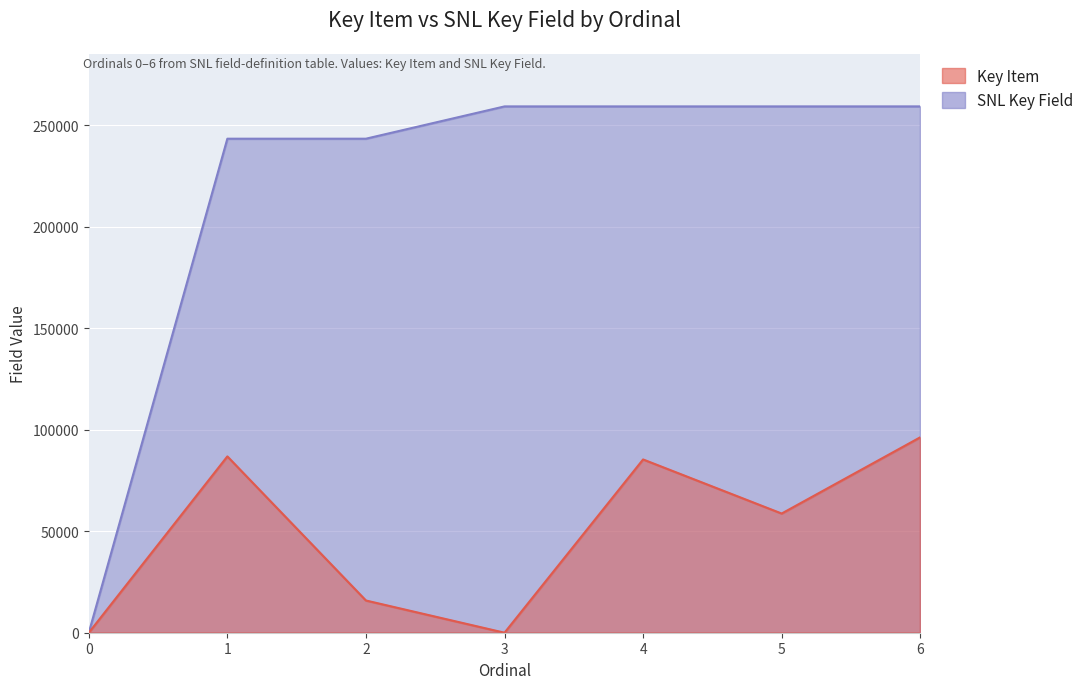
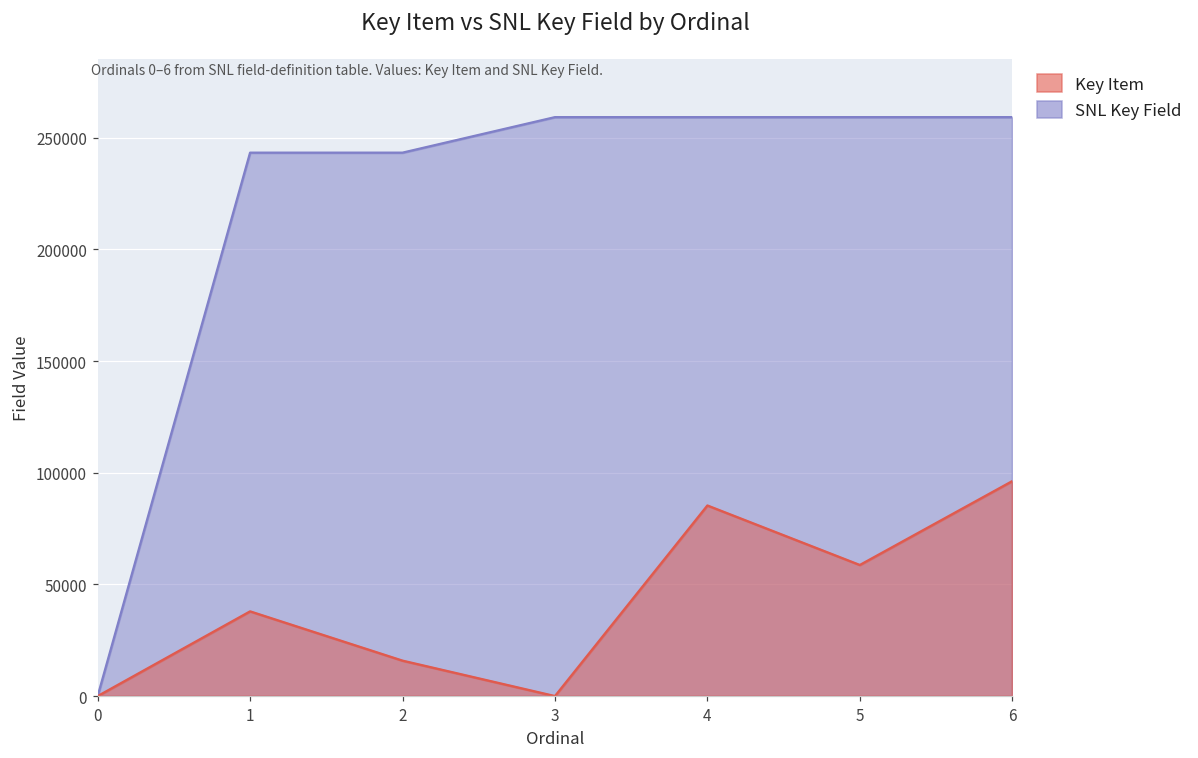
Key Item, 1: 87000 -> 38000
